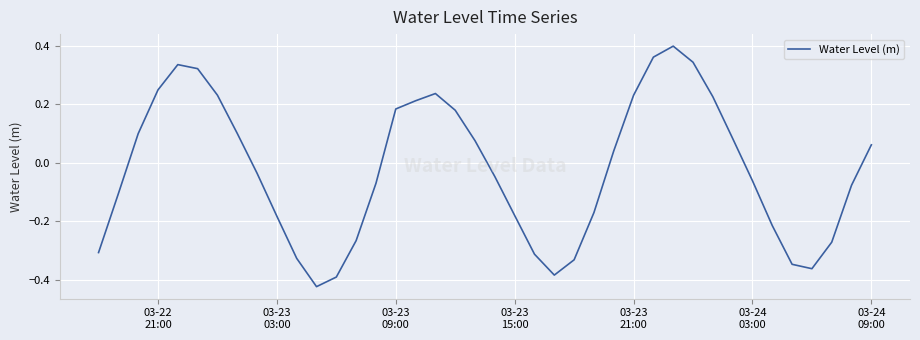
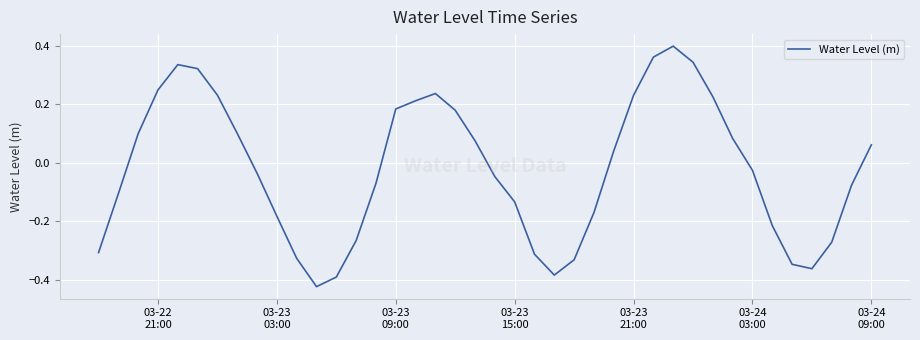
03-23 15:00: -0.18 -> -0.13
03-24 03:00: -0.06 -> -0.03
